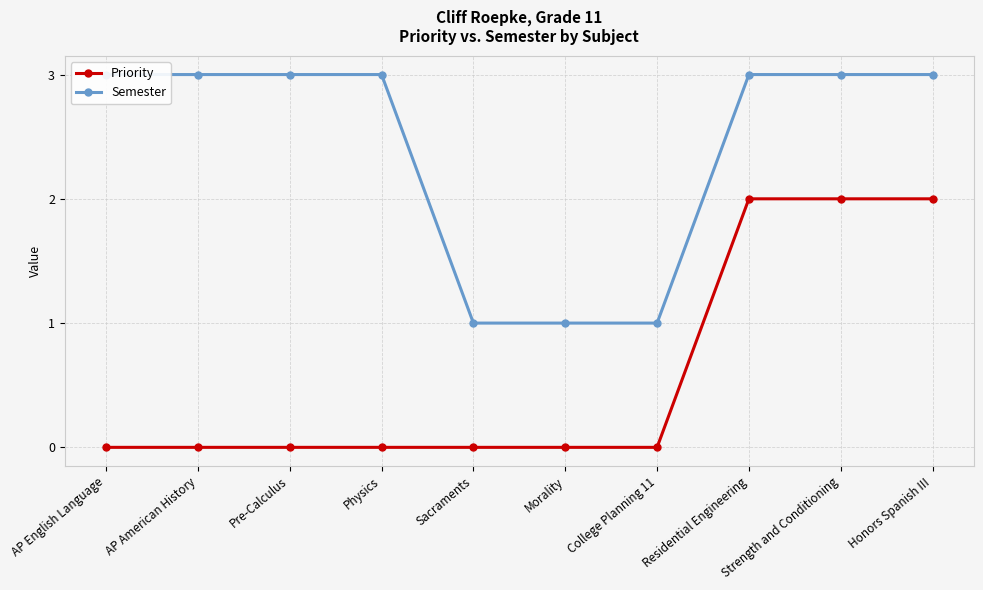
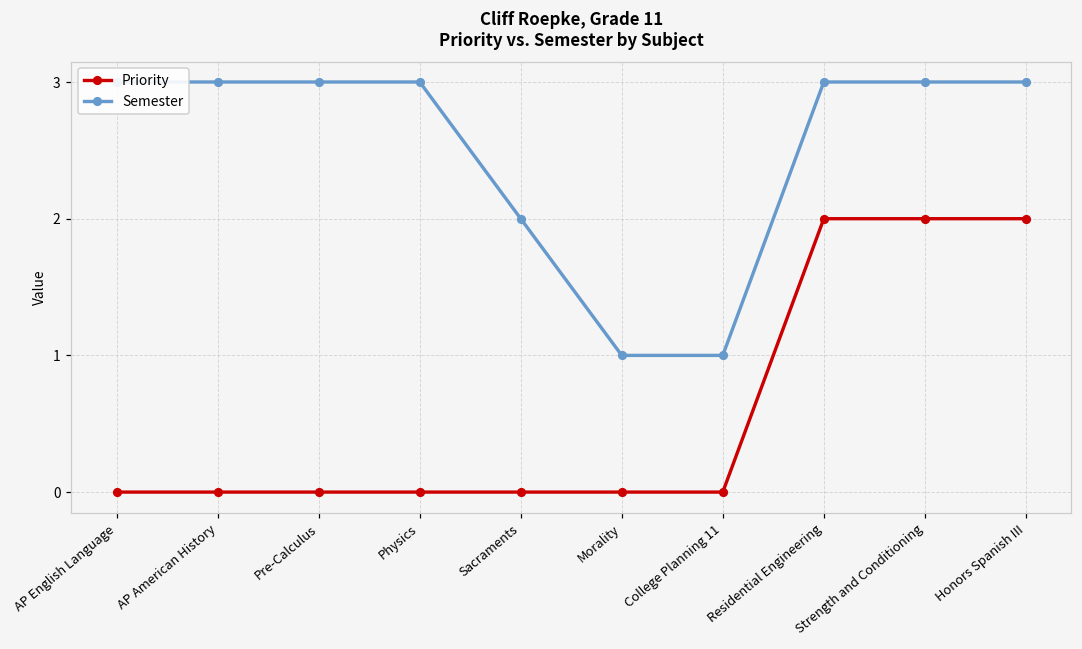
Semester, Sacraments: 1 -> 2
